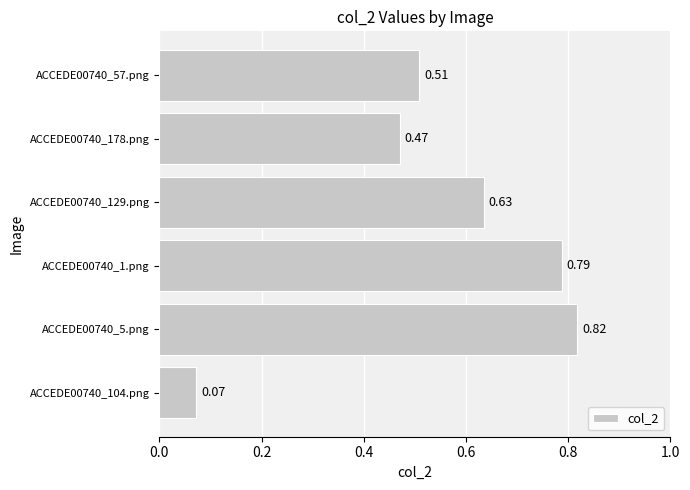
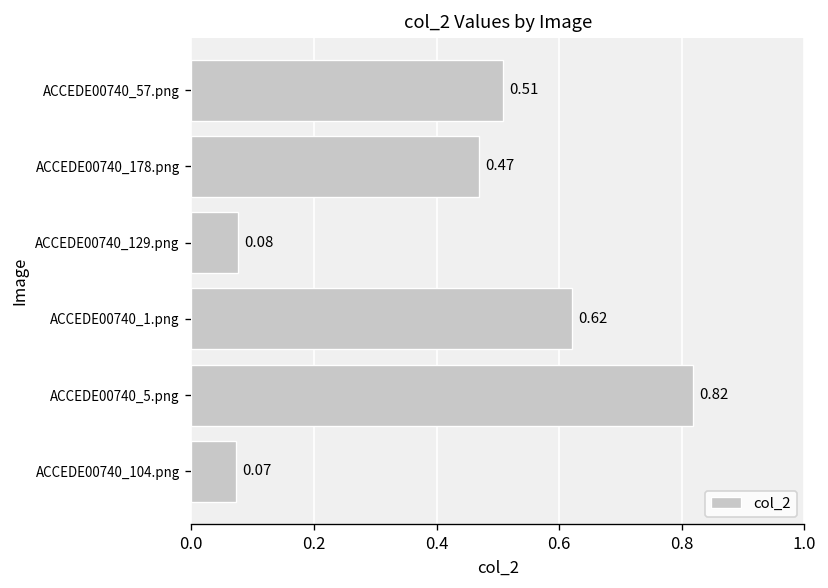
ACCEDE00740_129.png: 0.63 -> 0.08
ACCEDE00740_1.png: 0.79 -> 0.62
